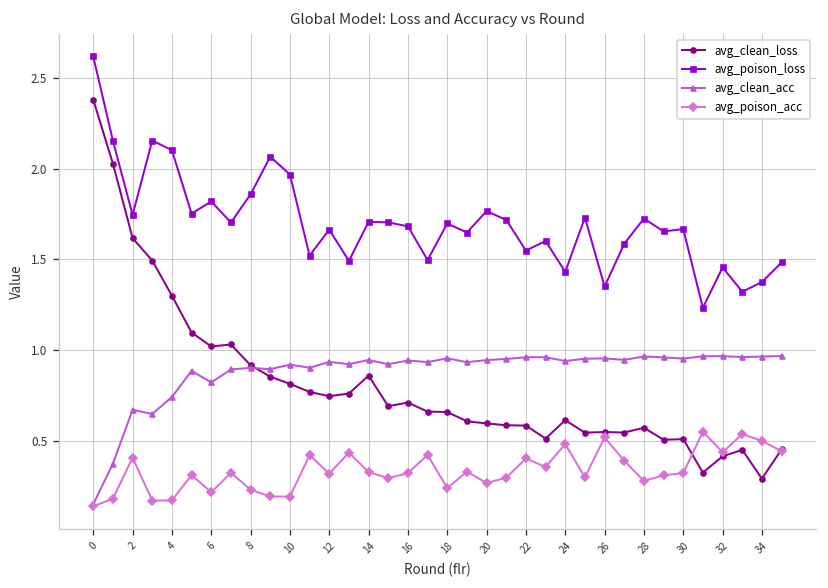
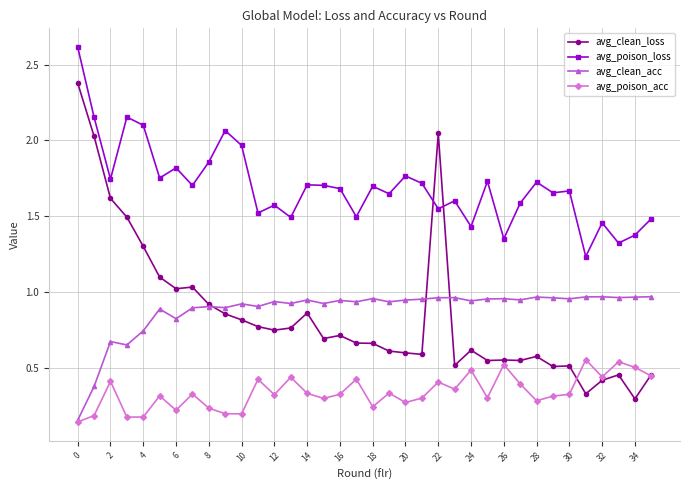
avg_poison_loss, 12: 1.66 -> 1.57
avg_clean_loss, 22: 0.59 -> 2.05
